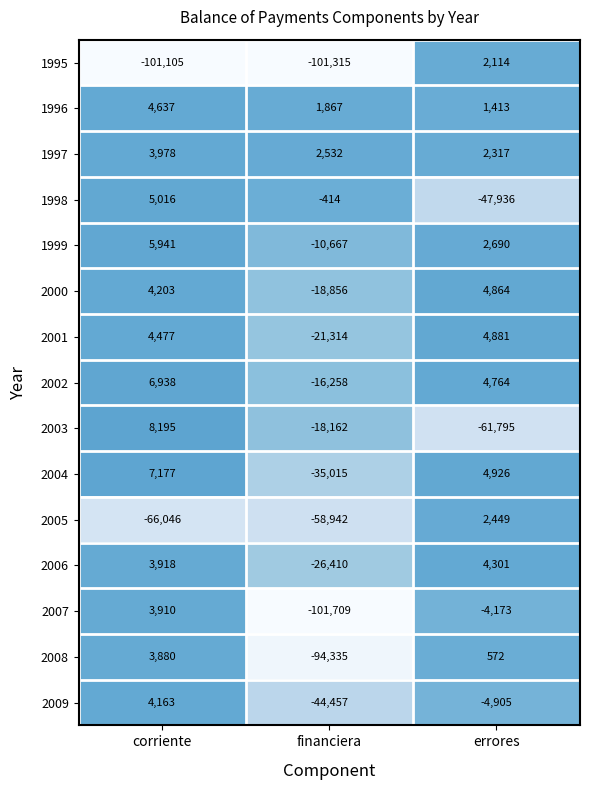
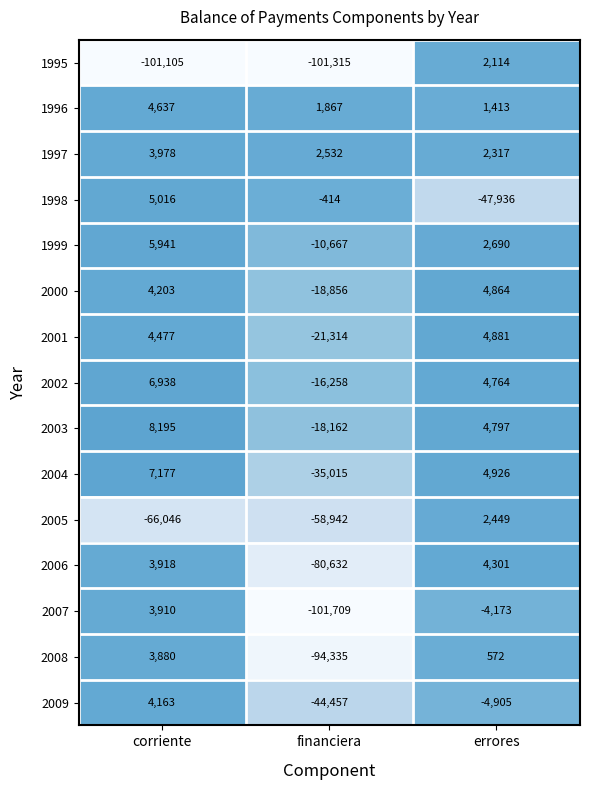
2003, errores: -61,795 -> 4,797
2006, financiera: -26,410 -> -80,632
